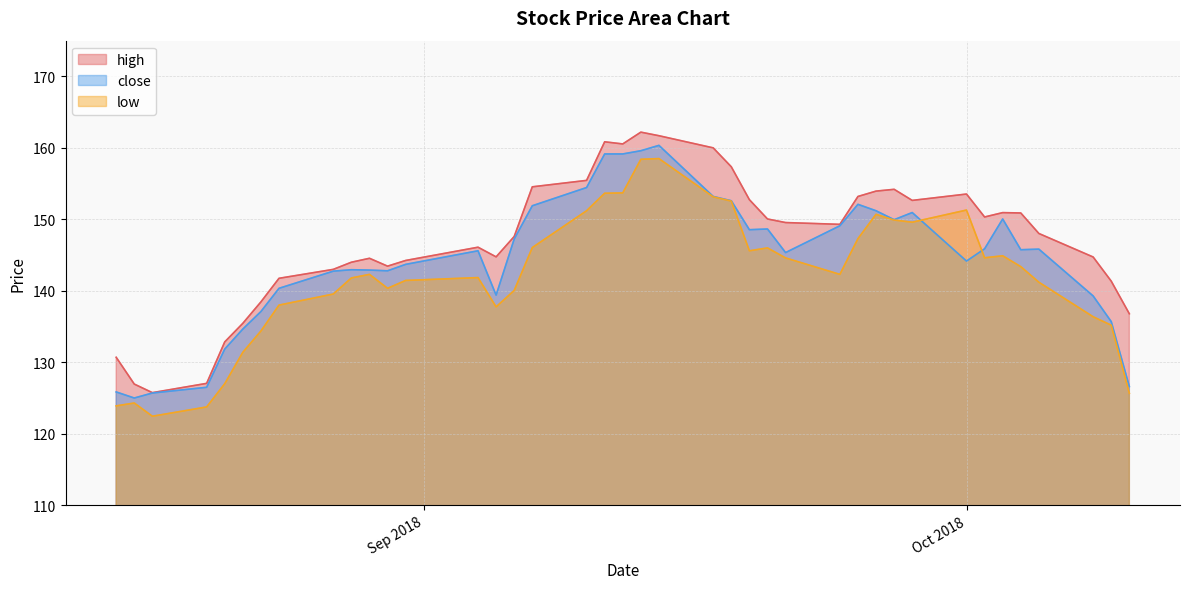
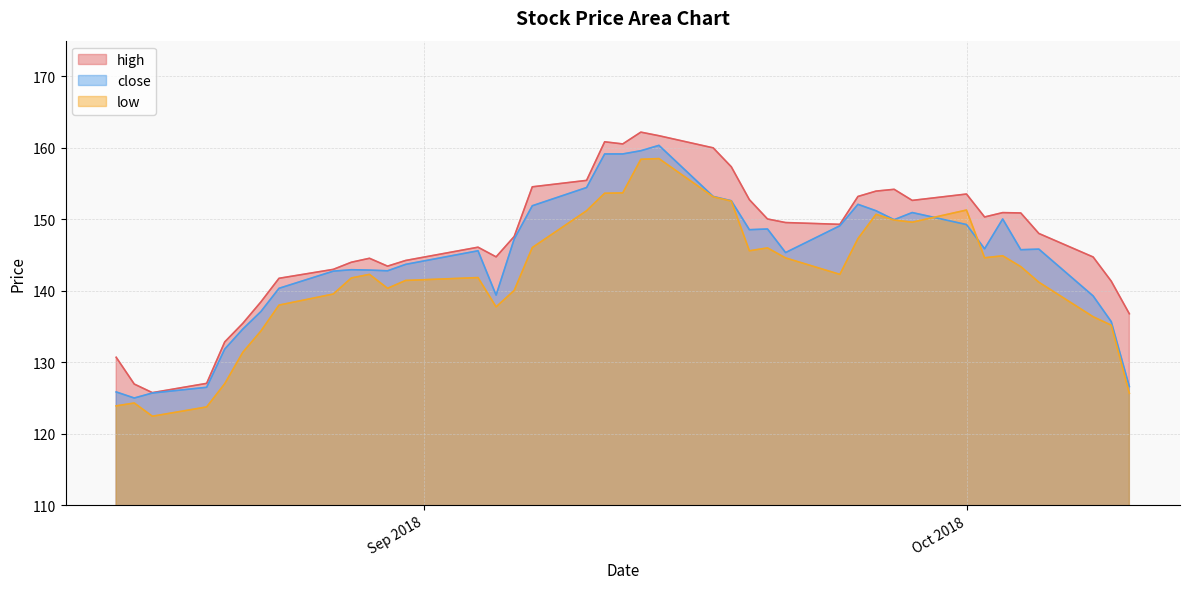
close, Oct 2018: 144 -> 149
